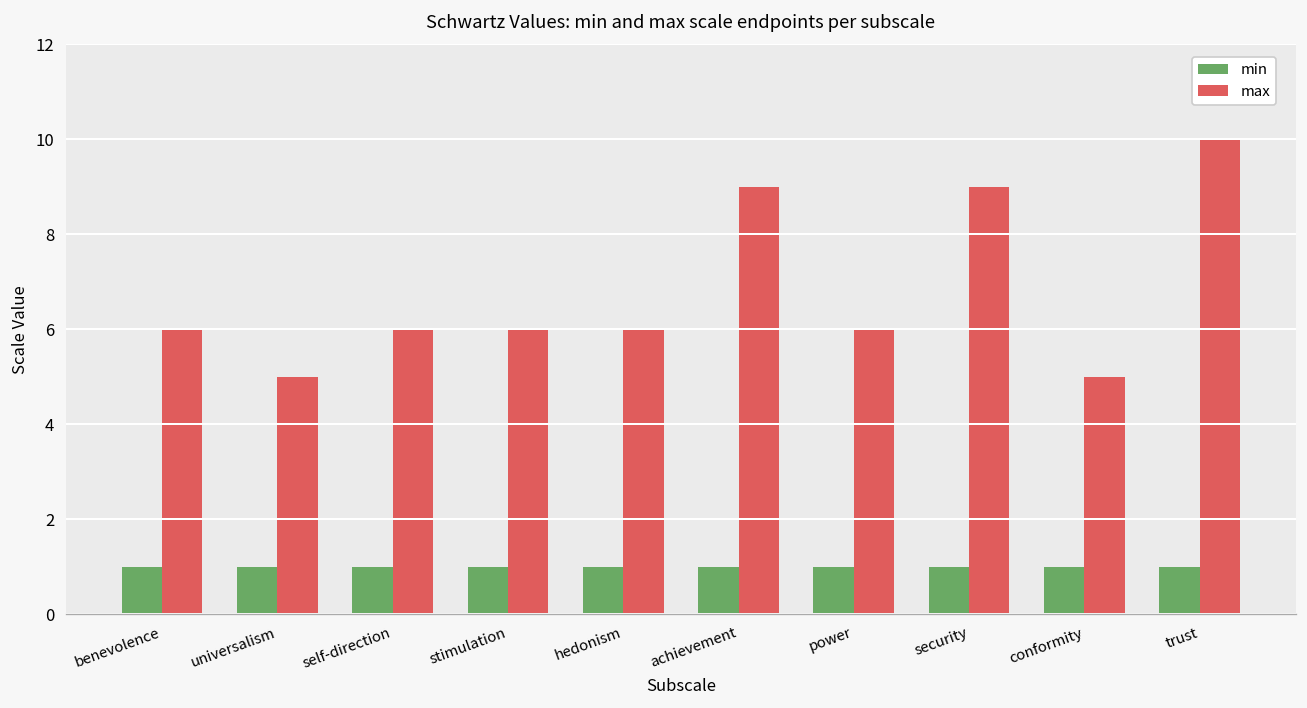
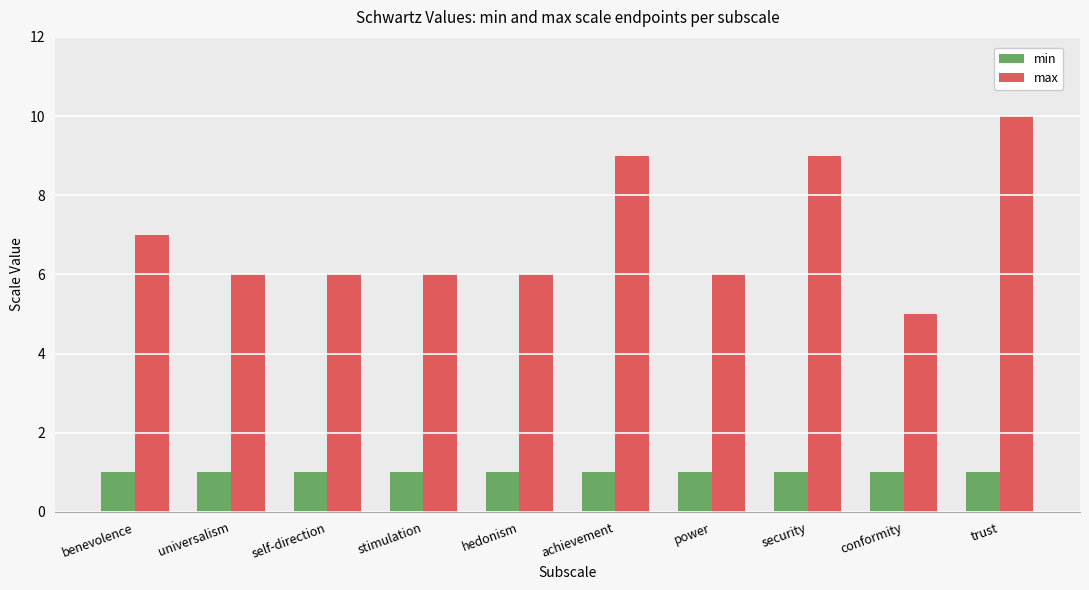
max, benevolence: 6 -> 7
max, universalism: 5 -> 6
